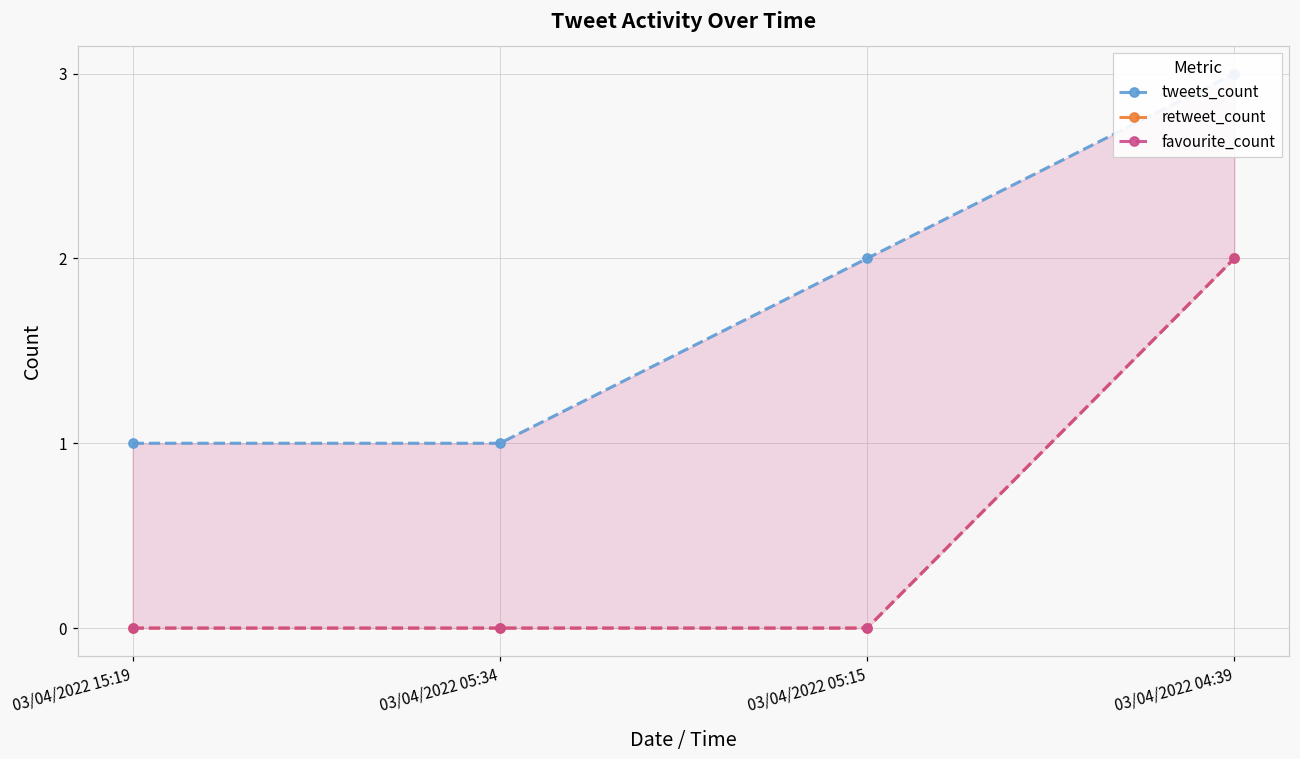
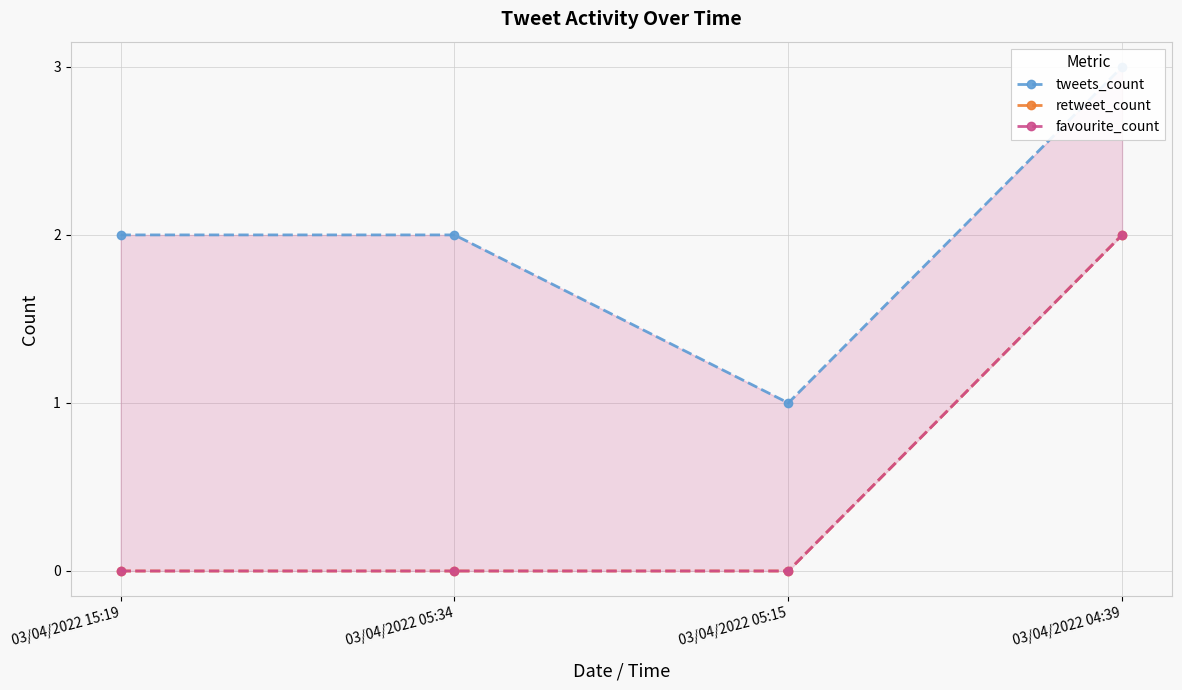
tweets_count, 03/04/2022 15:19: 1 -> 2
tweets_count, 03/04/2022 05:34: 1 -> 2
tweets_count, 03/04/2022 05:15: 2 -> 1
